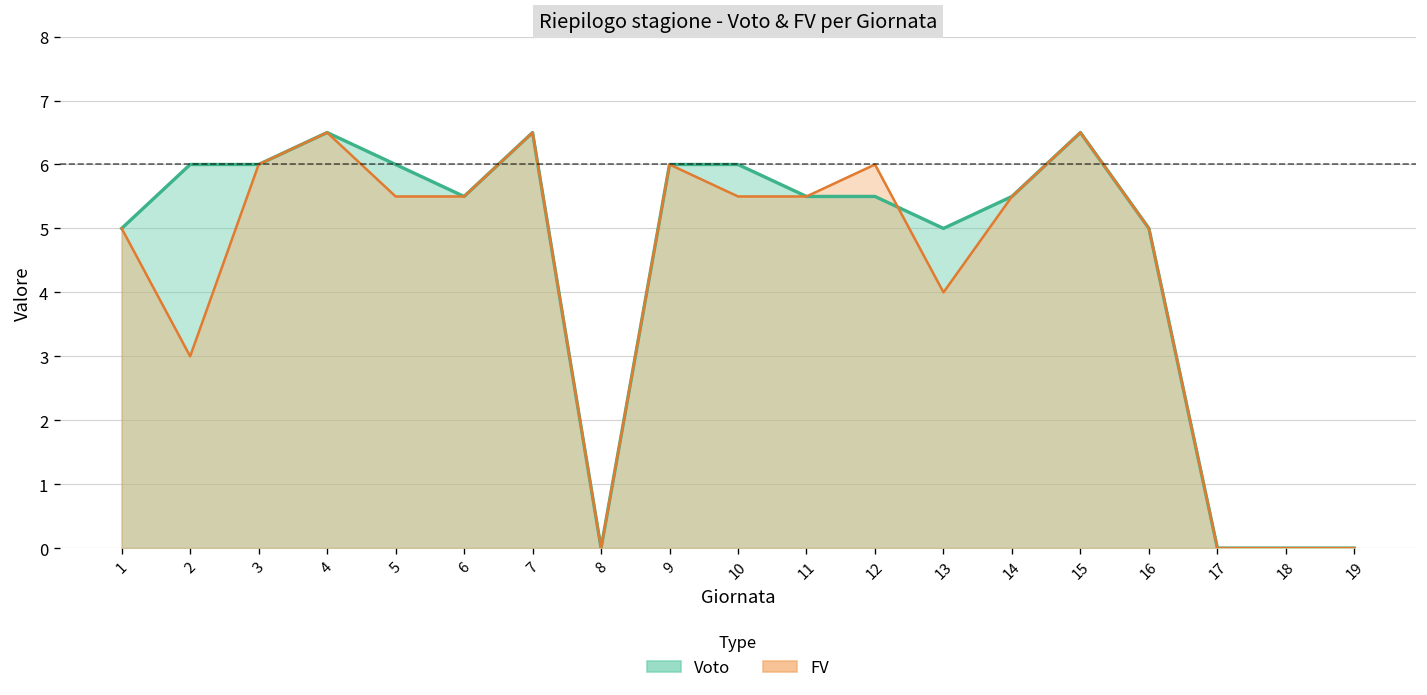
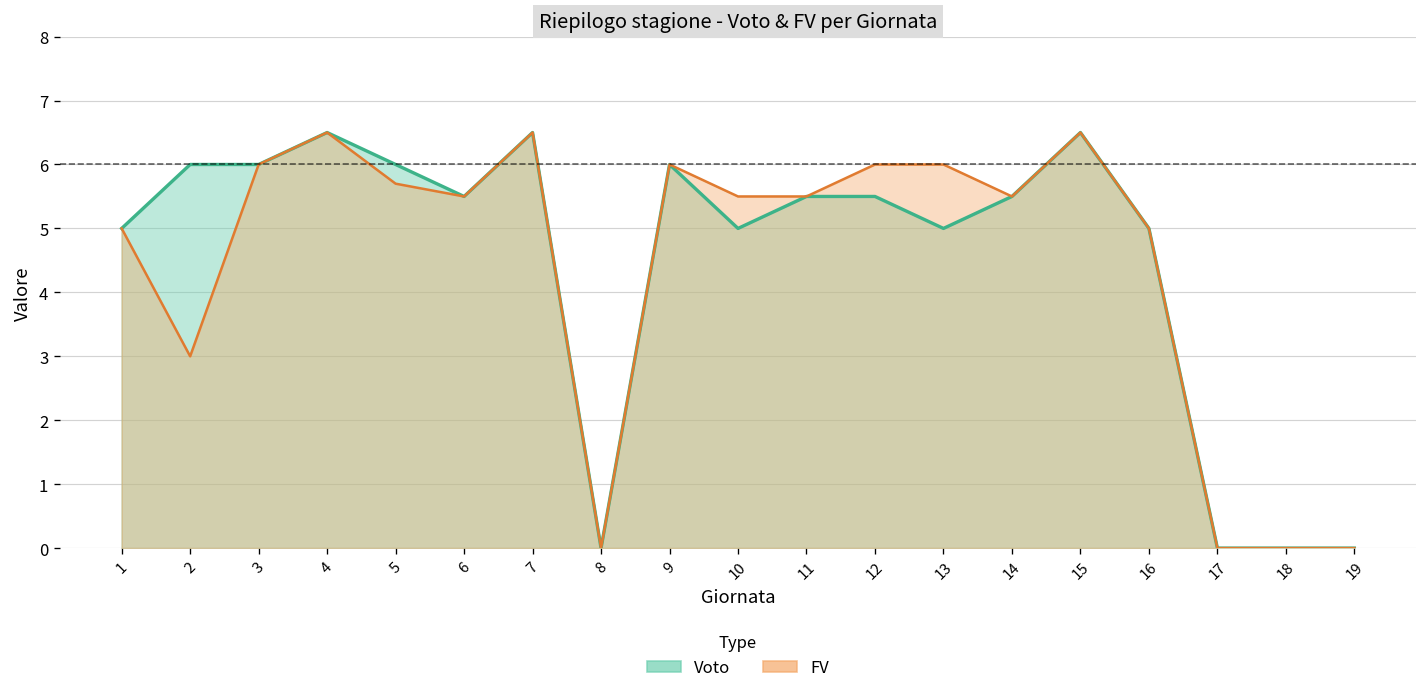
FV, 5: 5.5 -> 5.7
Voto, 10: 6 -> 5
FV, 13: 4 -> 6
